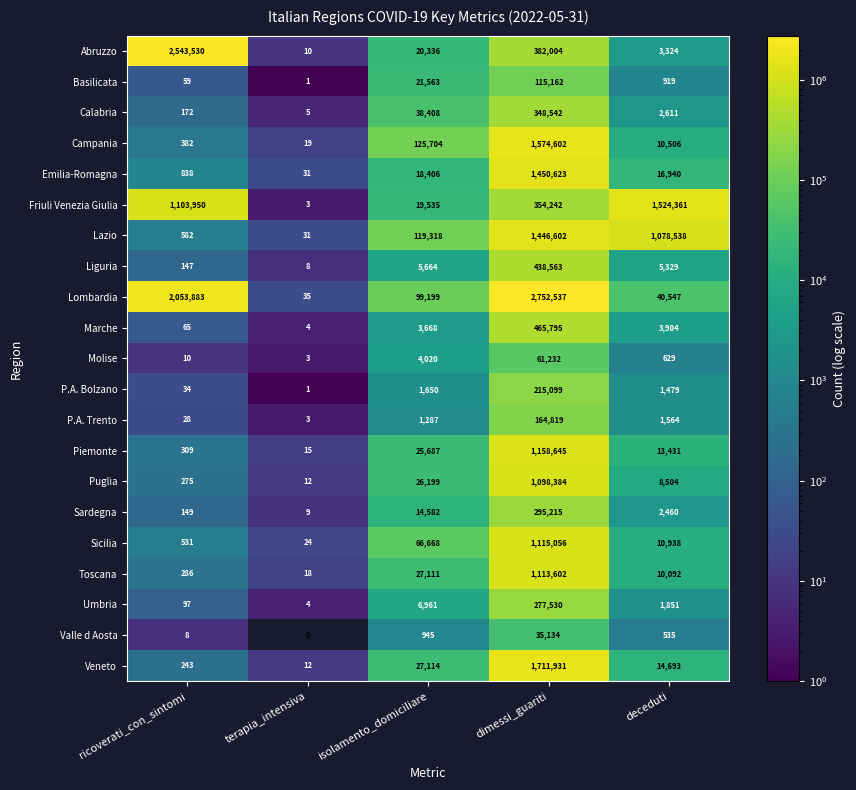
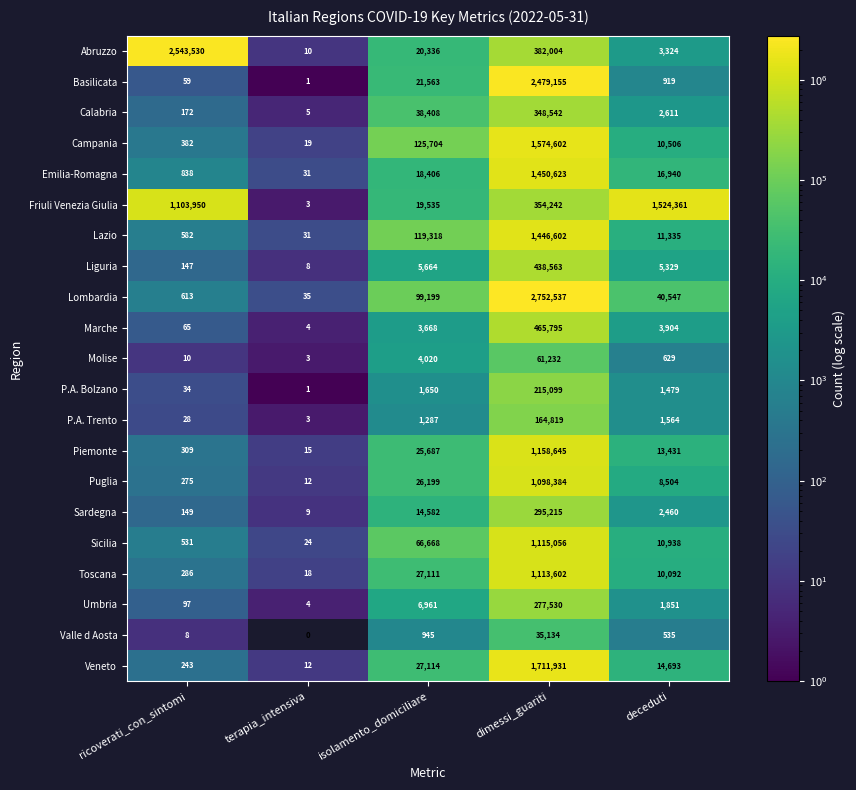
Basilicata, dimessi_guariti: 115,162 -> 2,479,155
Lazio, deceduti: 1,078,538 -> 11,335
Lombardia, ricoverati_con_sintomi: 2,053,883 -> 613
